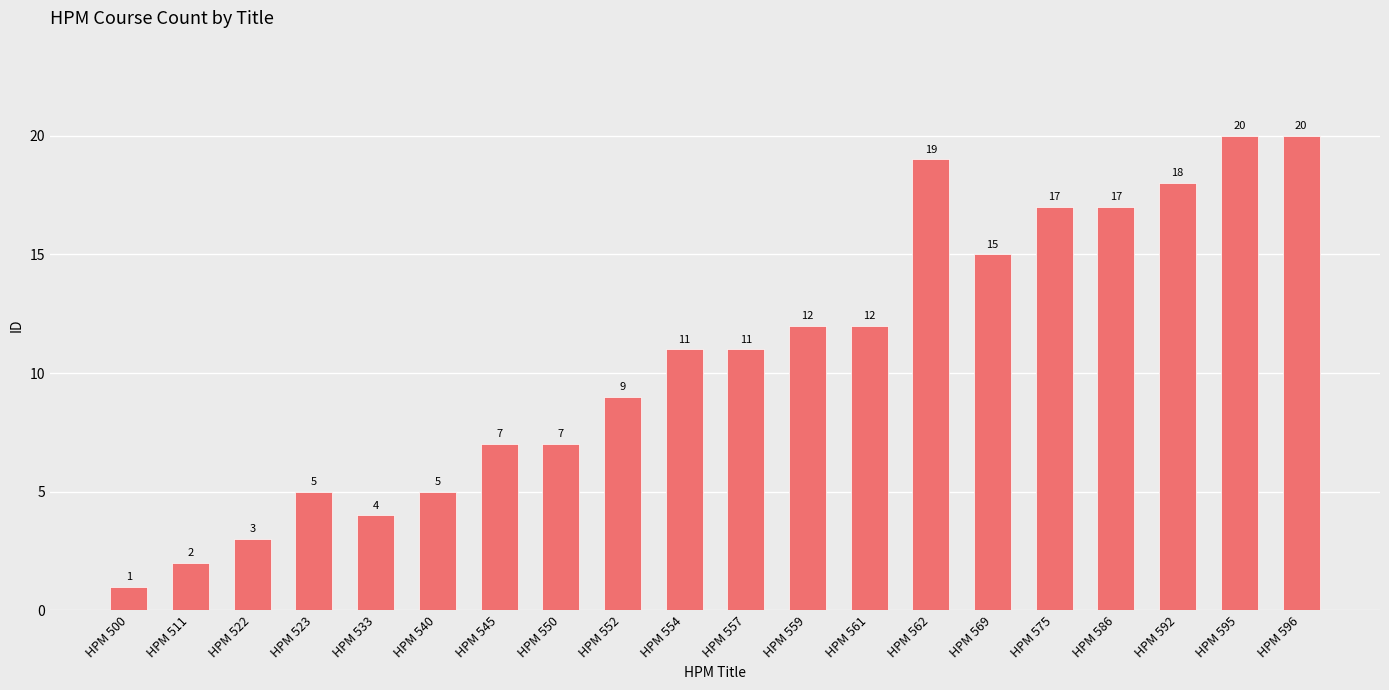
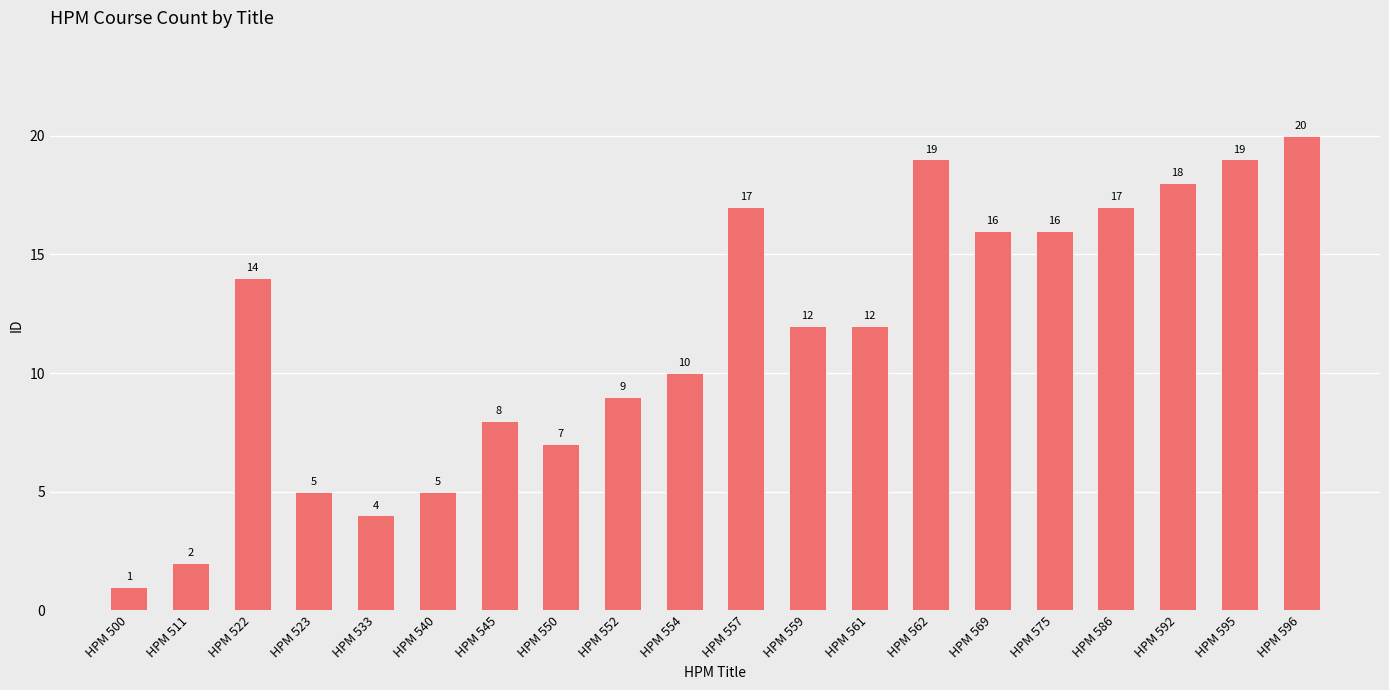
HPM 522: 3 -> 14
HPM 545: 7 -> 8
HPM 554: 11 -> 10
HPM 557: 11 -> 17
HPM 569: 15 -> 16
HPM 575: 17 -> 16
HPM 595: 20 -> 19
